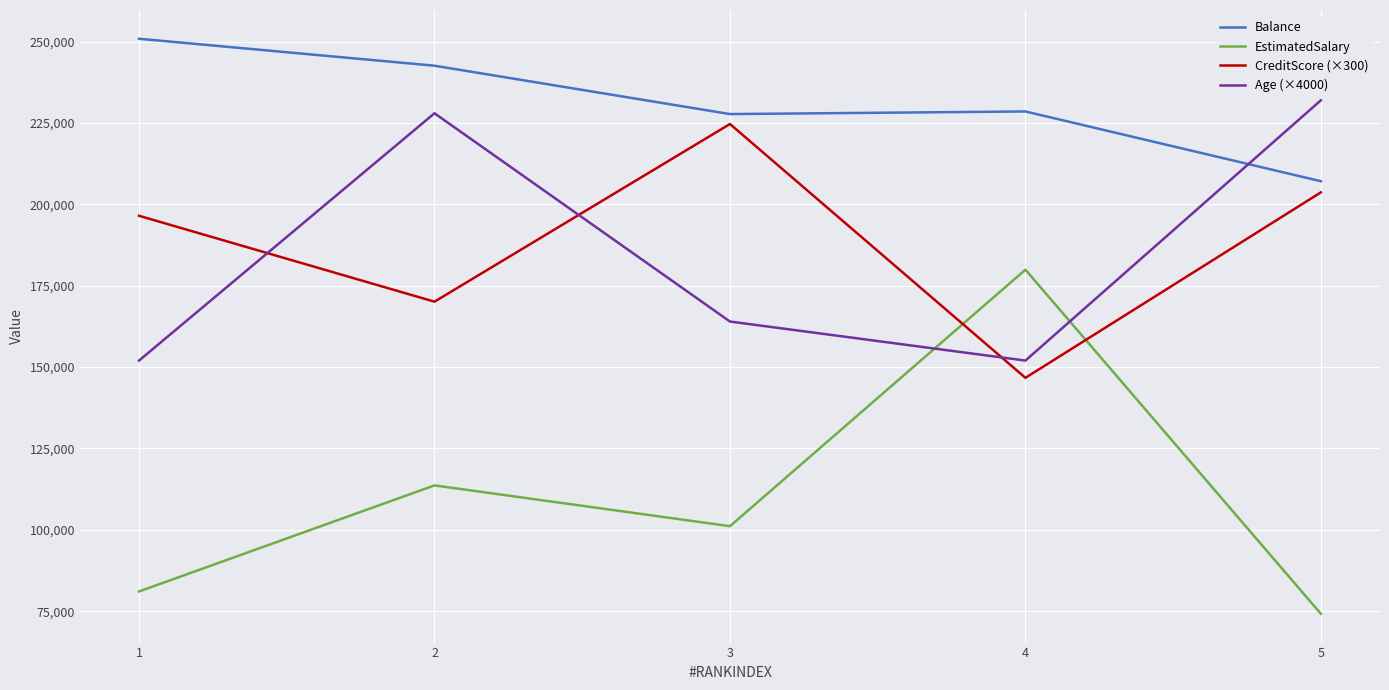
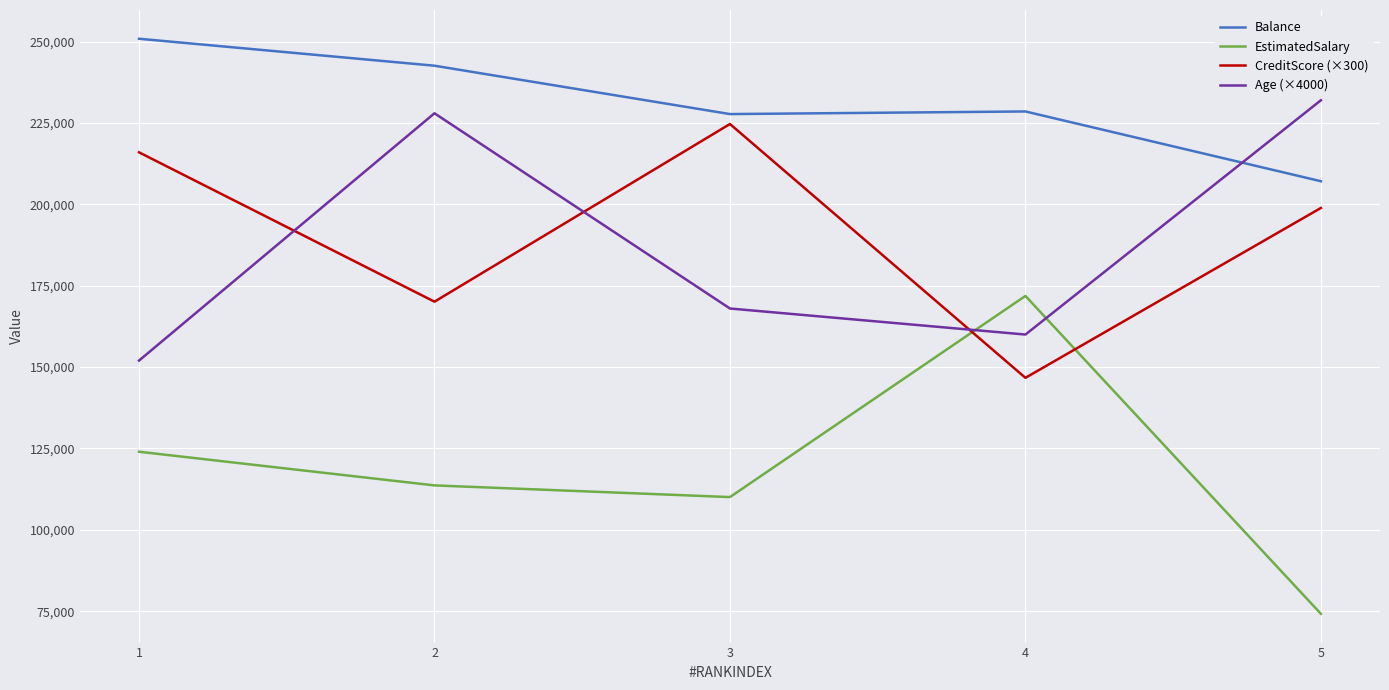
EstimatedSalary, 1: 81,000 -> 124,000
CreditScore (×300), 1: 197,000 -> 216,000
EstimatedSalary, 3: 101,000 -> 110,000
Age (×4000), 3: 164,000 -> 168,000
EstimatedSalary, 4: 180,000 -> 172,000
Age (×4000), 4: 152,000 -> 160,000
CreditScore (×300), 5: 204,000 -> 199,000
